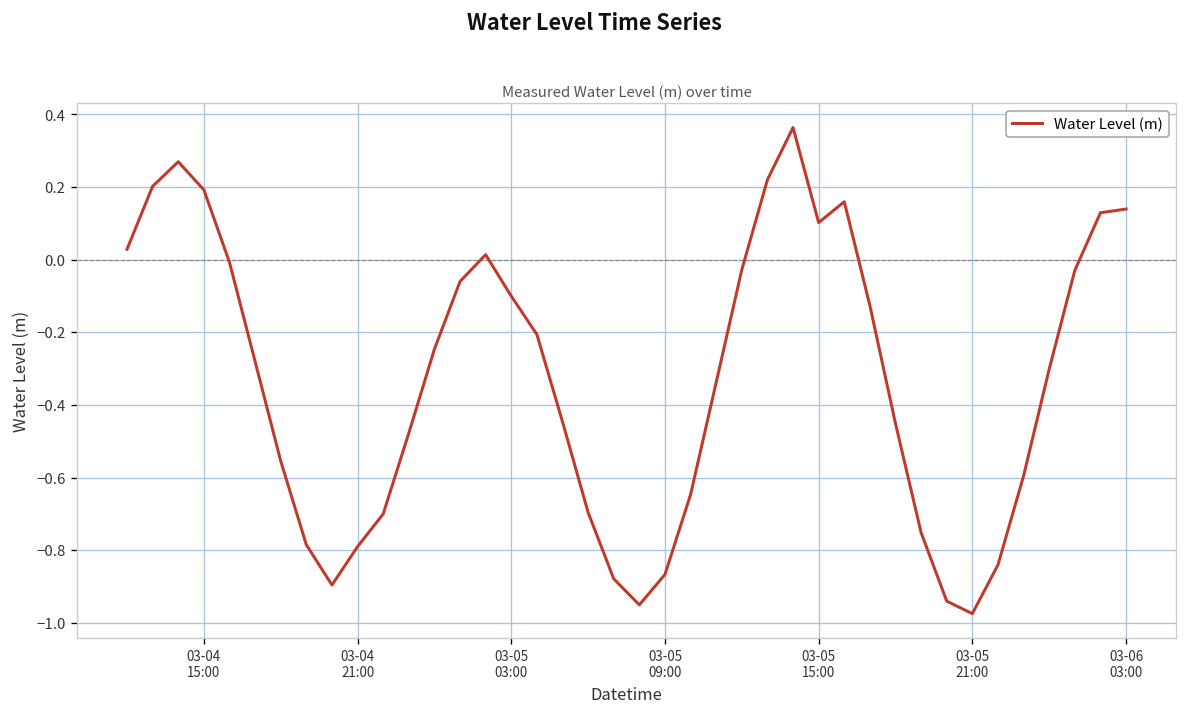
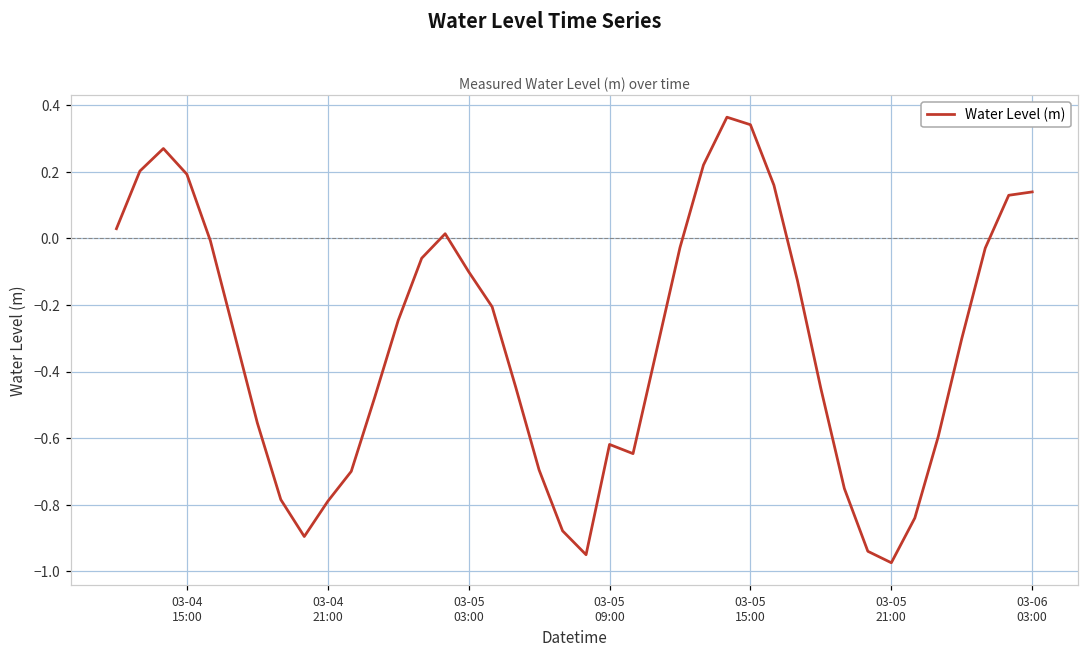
03-05 09:00: -0.87 -> -0.62
03-05 15:00: 0.10 -> 0.34
